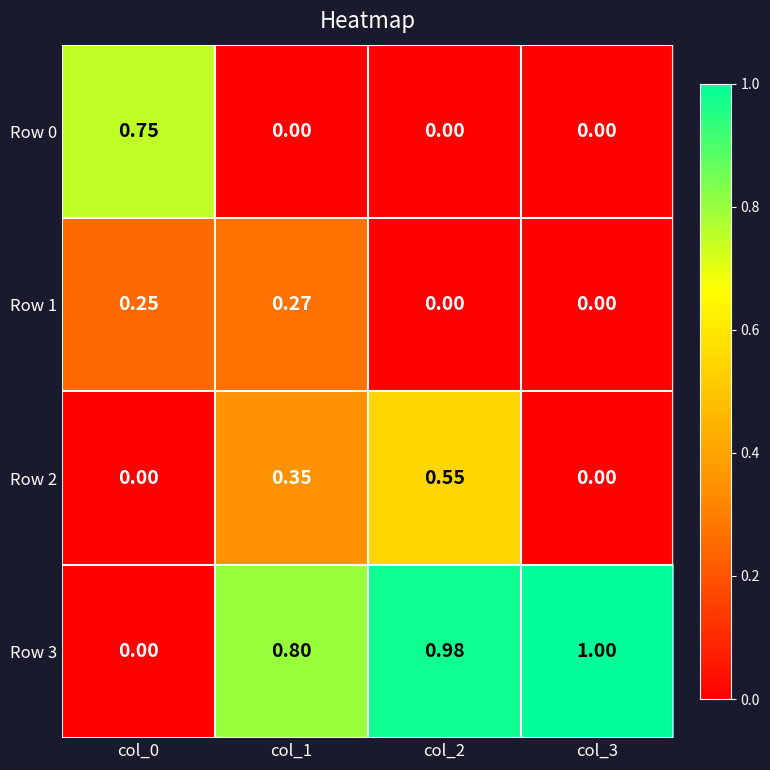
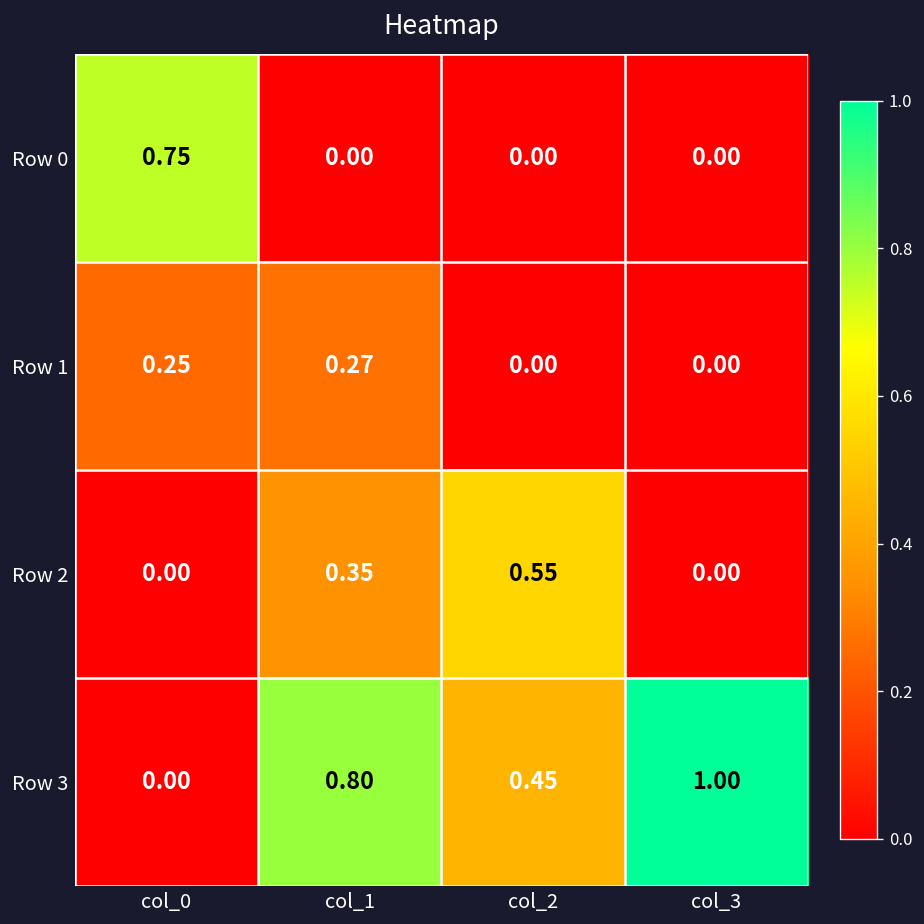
Row 3, col_2: 0.98 -> 0.45
